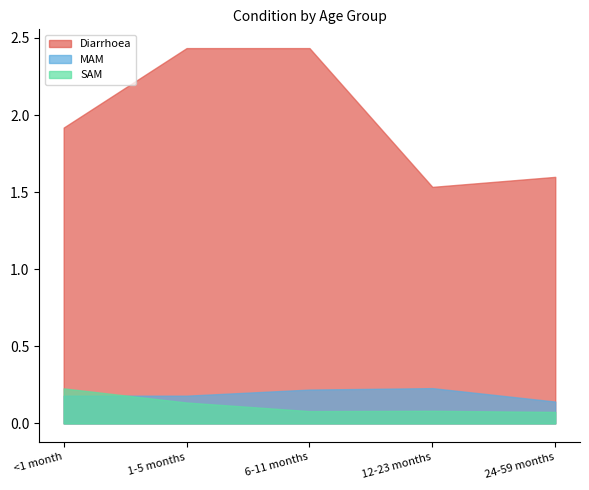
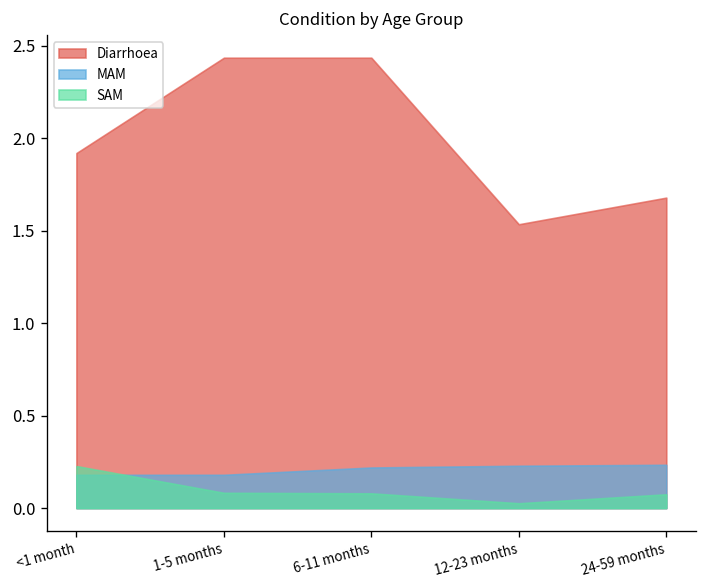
SAM, 1-5 months: 0.14 -> 0.08
SAM, 12-23 months: 0.08 -> 0.03
Diarrhoea, 24-59 months: 1.60 -> 1.68
MAM, 24-59 months: 0.14 -> 0.23
